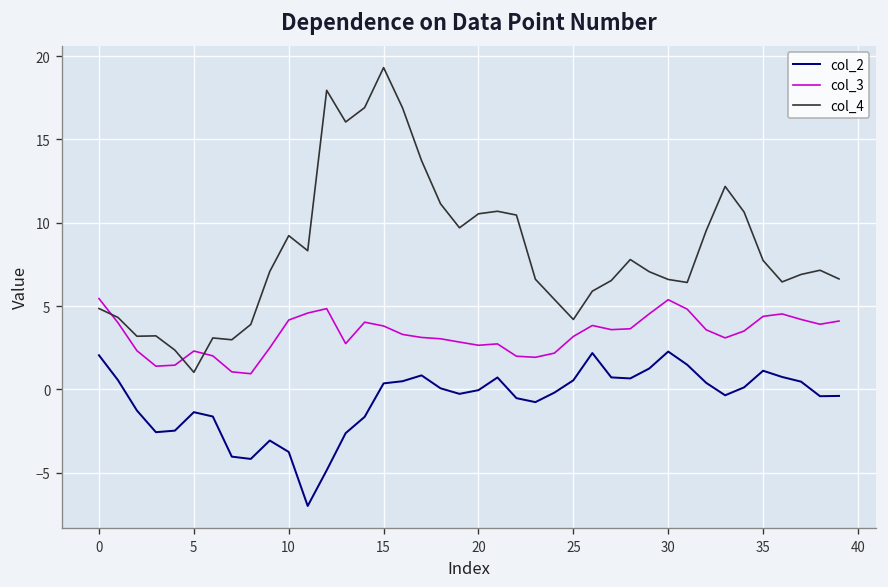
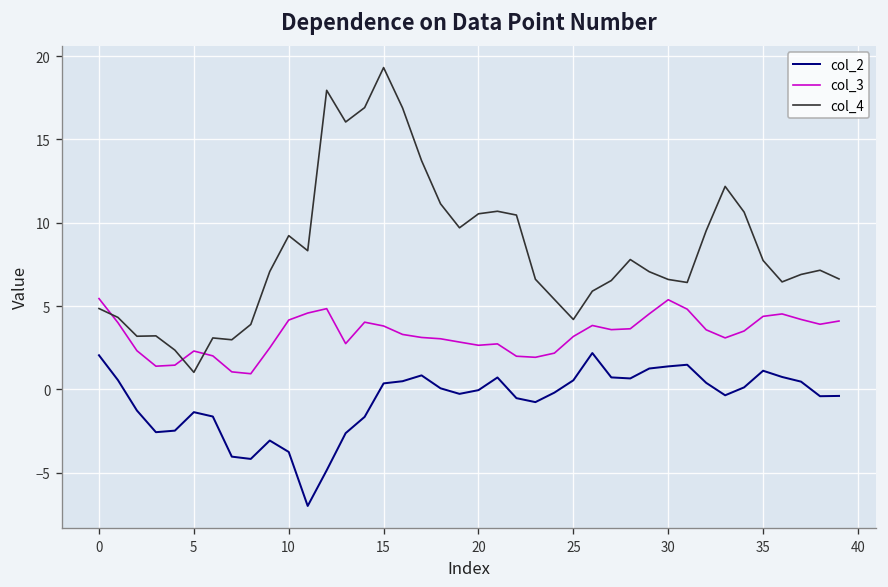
col_2, 30: 2.3 -> 1.4
